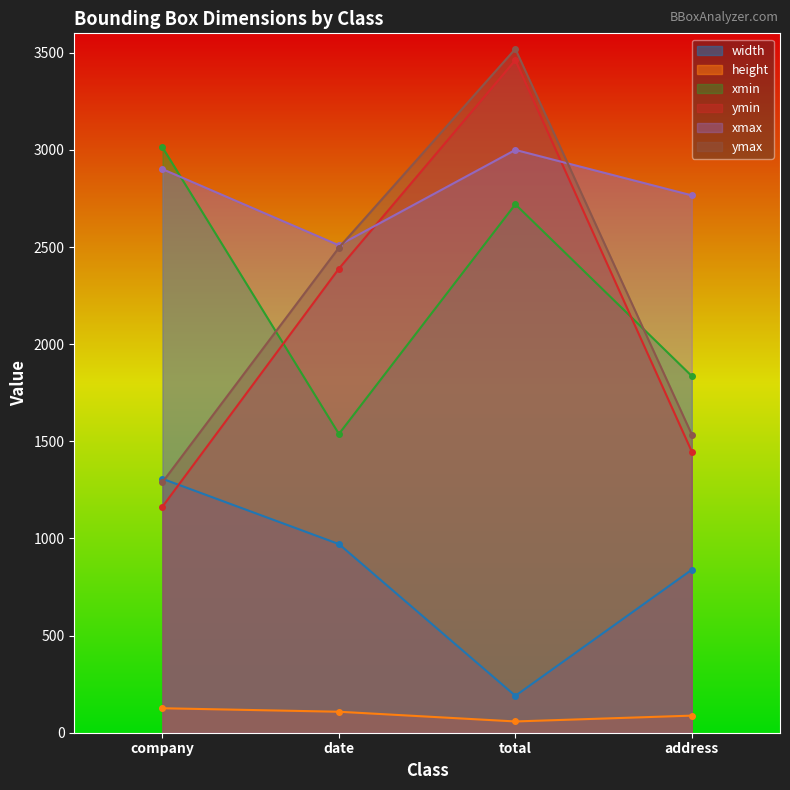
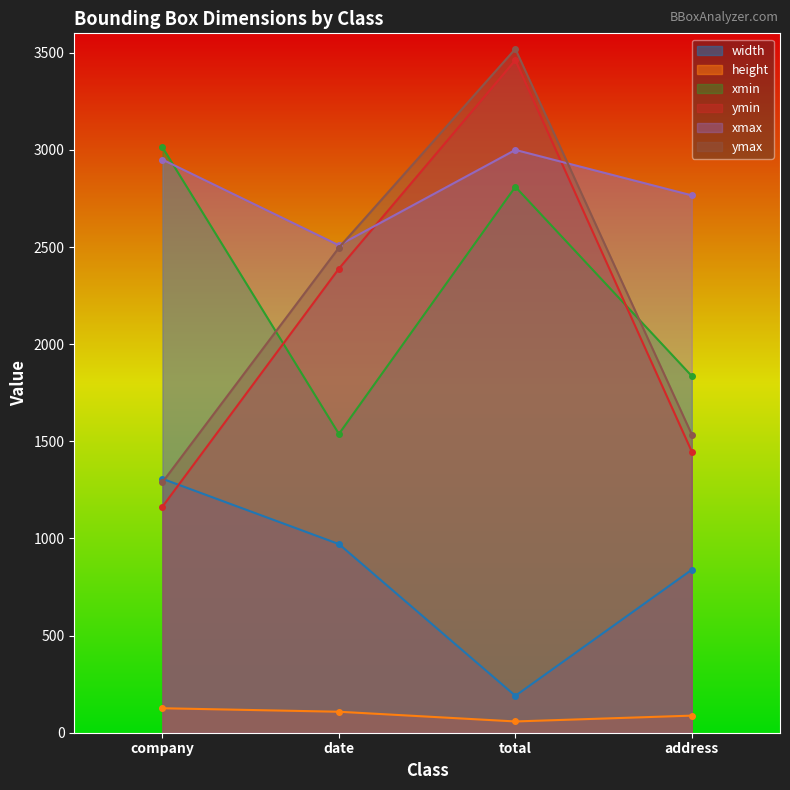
xmax, company: 2900 -> 2950
xmin, total: 2720 -> 2810
